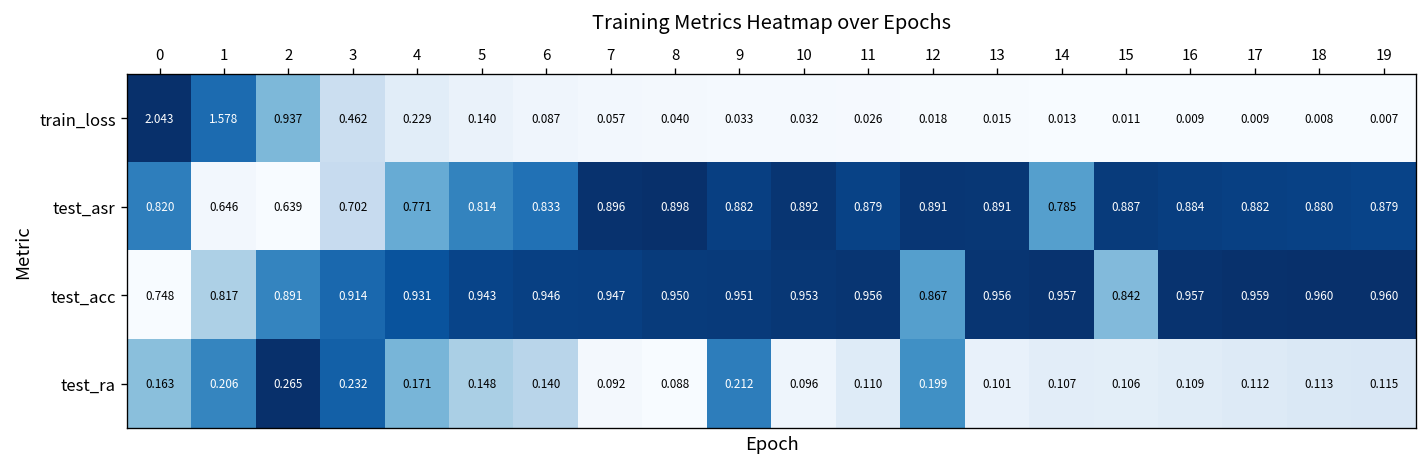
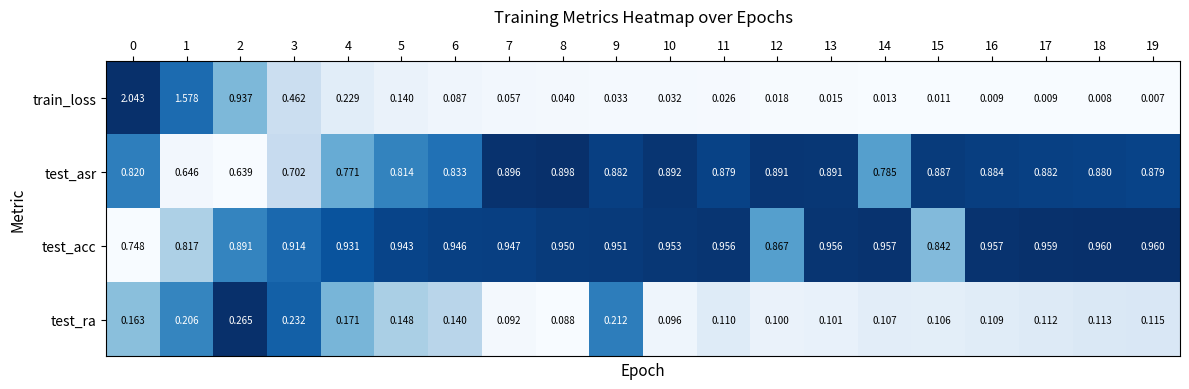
test_ra, 12: 0.199 -> 0.100
